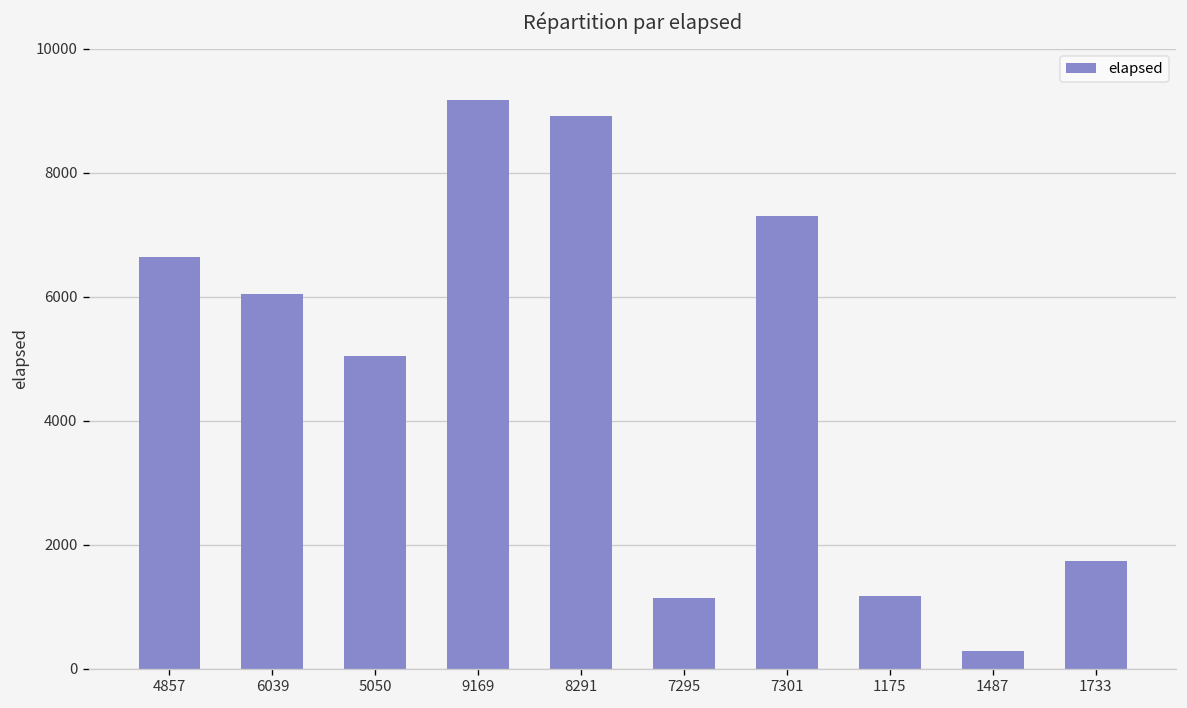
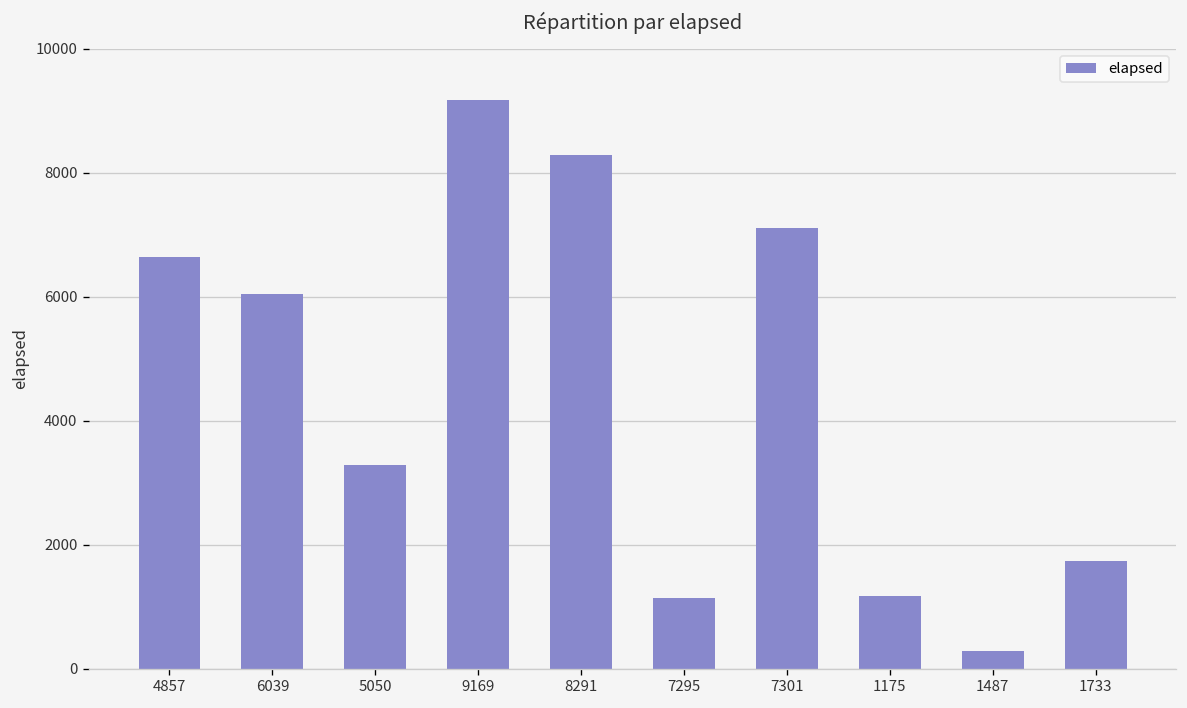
5050: 5100 -> 3300
8291: 8900 -> 8300
7301: 7300 -> 7100
